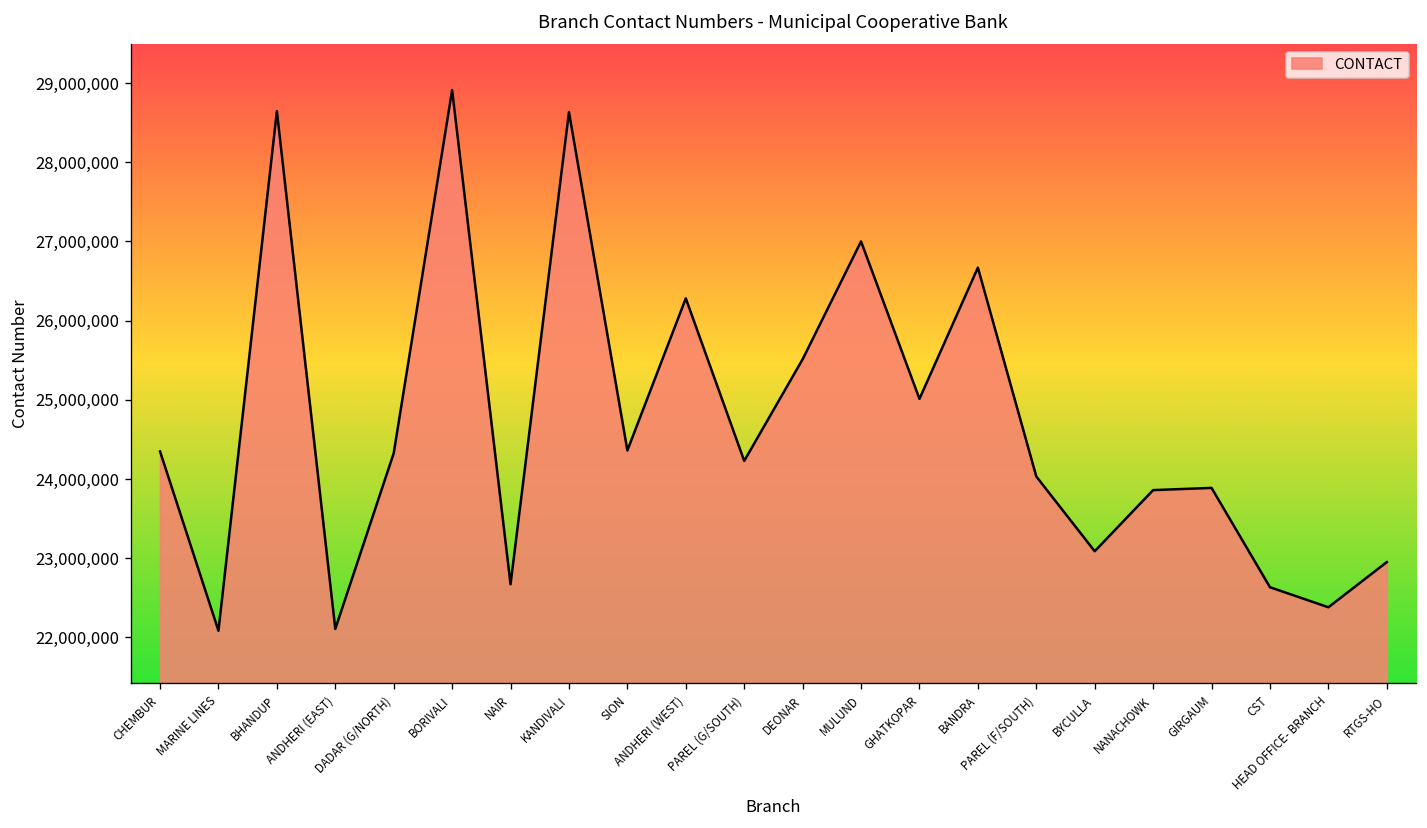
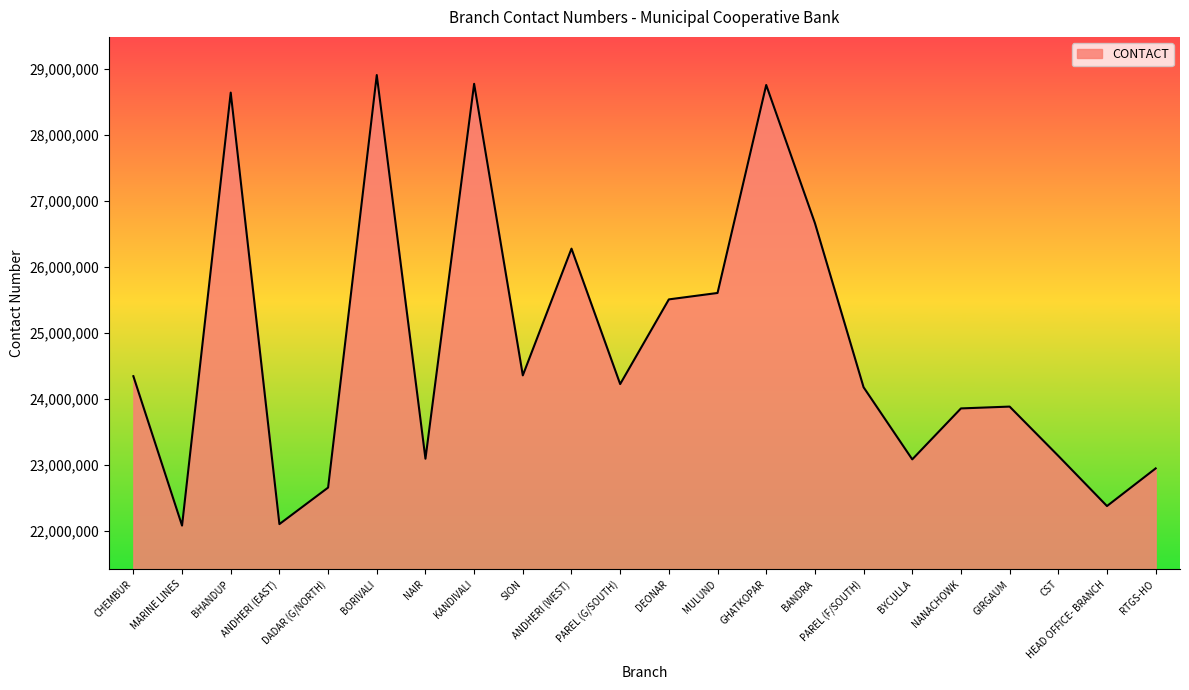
DADAR (G/NORTH): 24,300,000 -> 22,700,000
NAIR: 22,700,000 -> 23,100,000
KANDIVALI: 28,600,000 -> 28,800,000
MULUND: 27,000,000 -> 25,600,000
GHATKOPAR: 25,000,000 -> 28,800,000
PAREL (F/SOUTH): 24,000,000 -> 24,200,000
CST: 22,600,000 -> 23,100,000
